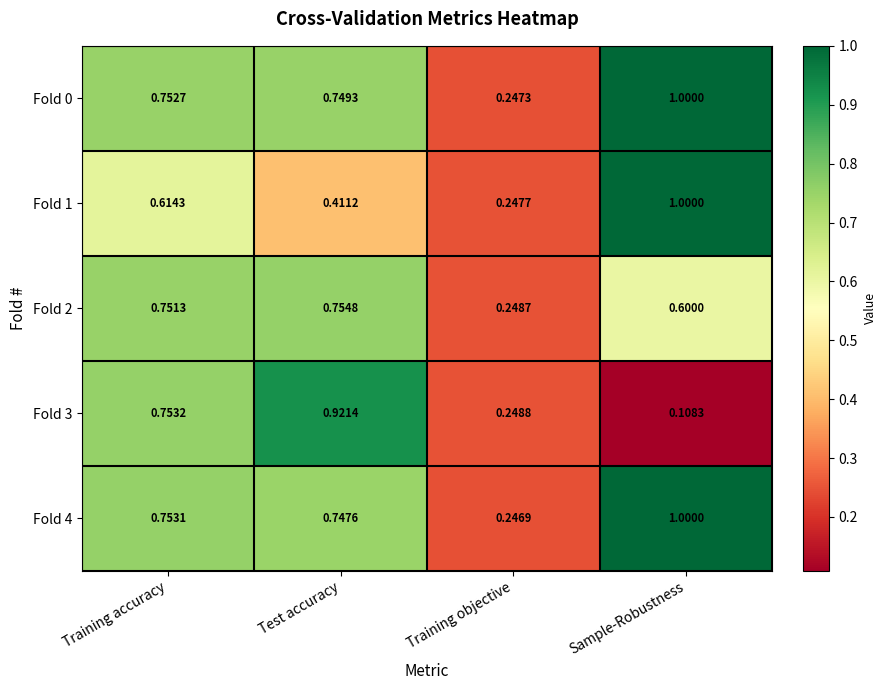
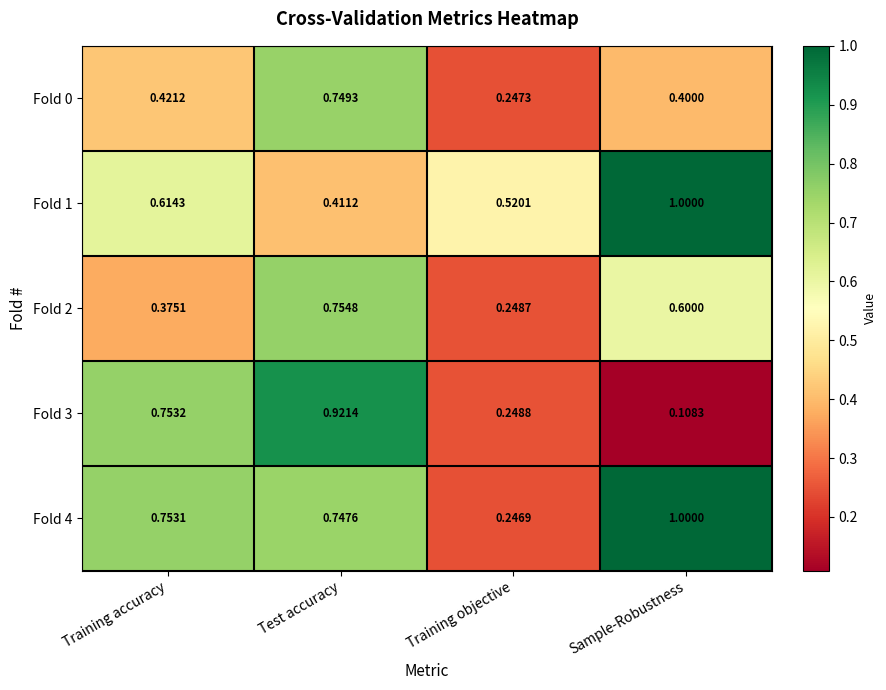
Fold 0, Training accuracy: 0.7527 -> 0.4212
Fold 0, Sample-Robustness: 1.0000 -> 0.4000
Fold 1, Training objective: 0.2477 -> 0.5201
Fold 2, Training accuracy: 0.7513 -> 0.3751
